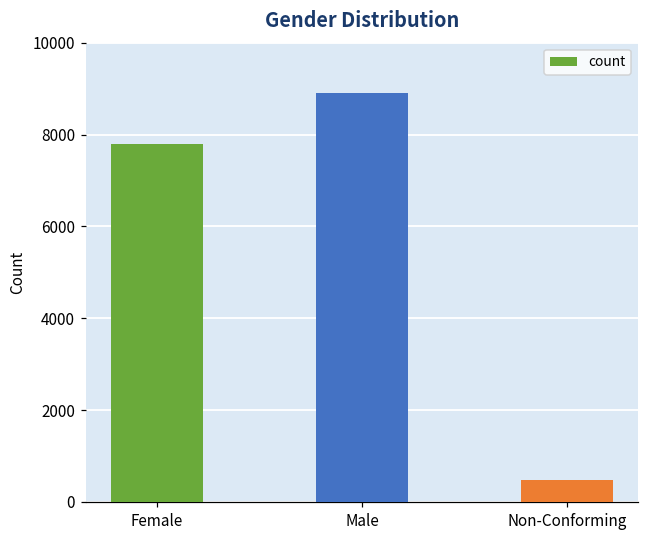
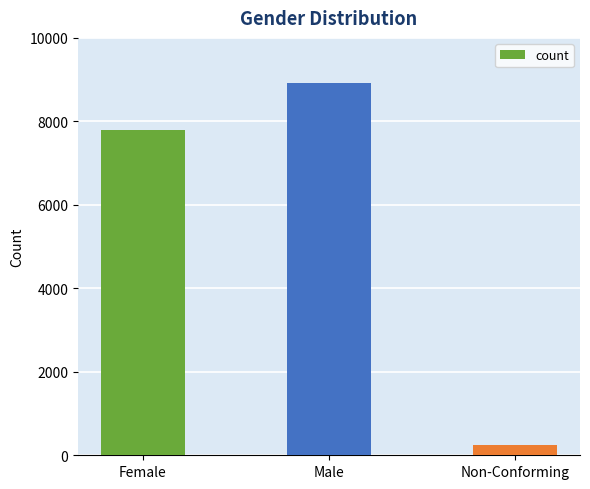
Non-Conforming: 500 -> 200
